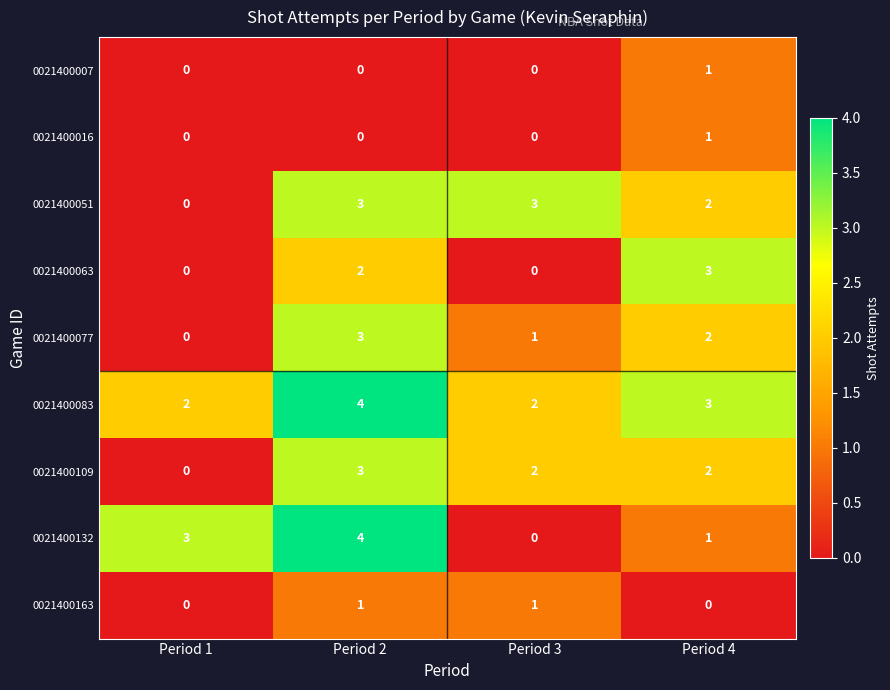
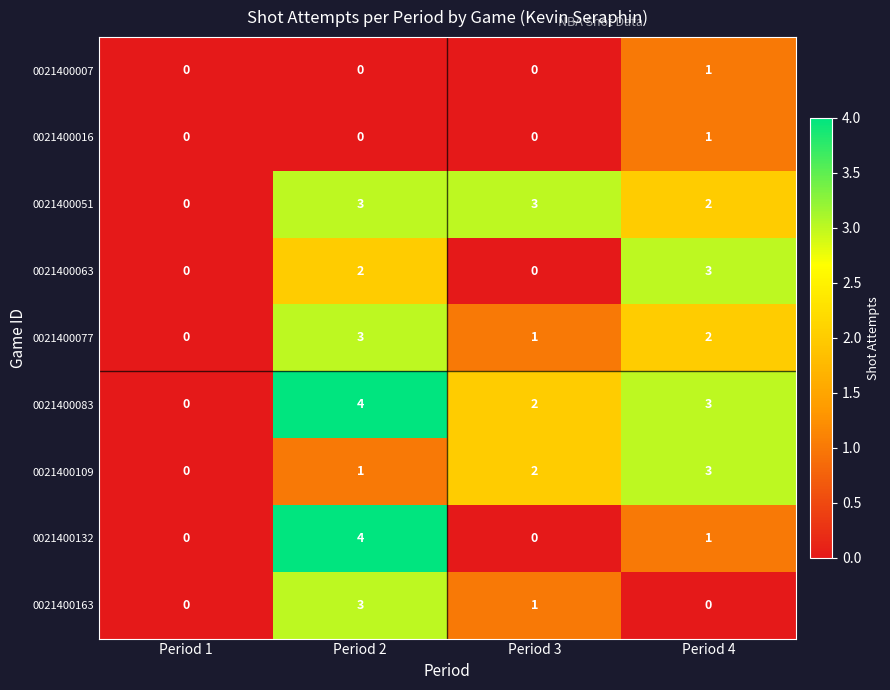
0021400083, Period 1: 2 -> 0
0021400109, Period 2: 3 -> 1
0021400109, Period 4: 2 -> 3
0021400132, Period 1: 3 -> 0
0021400163, Period 2: 1 -> 3
